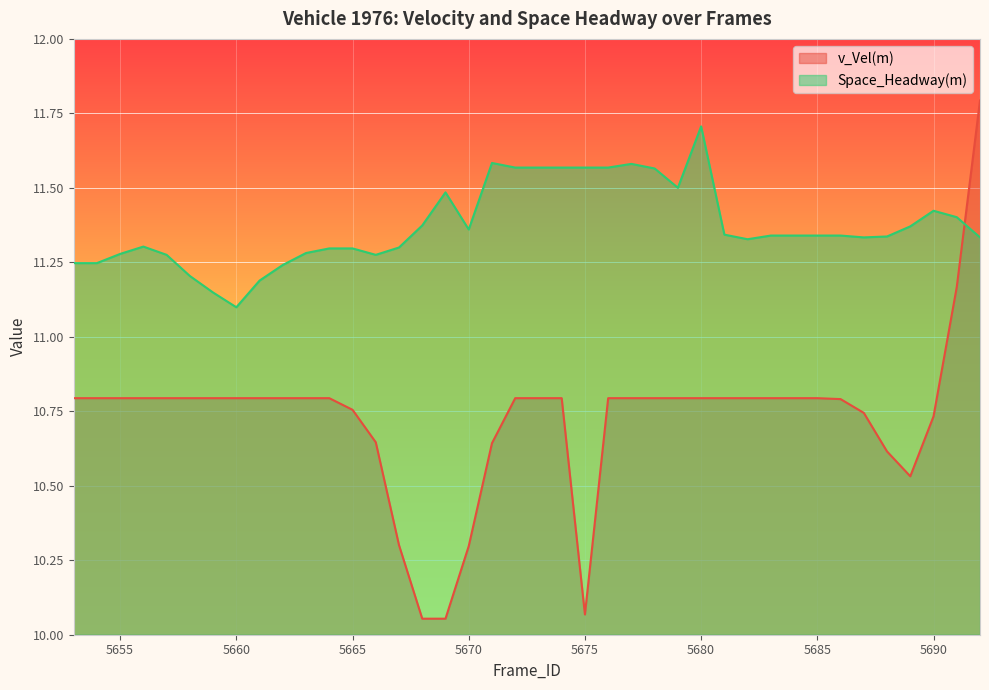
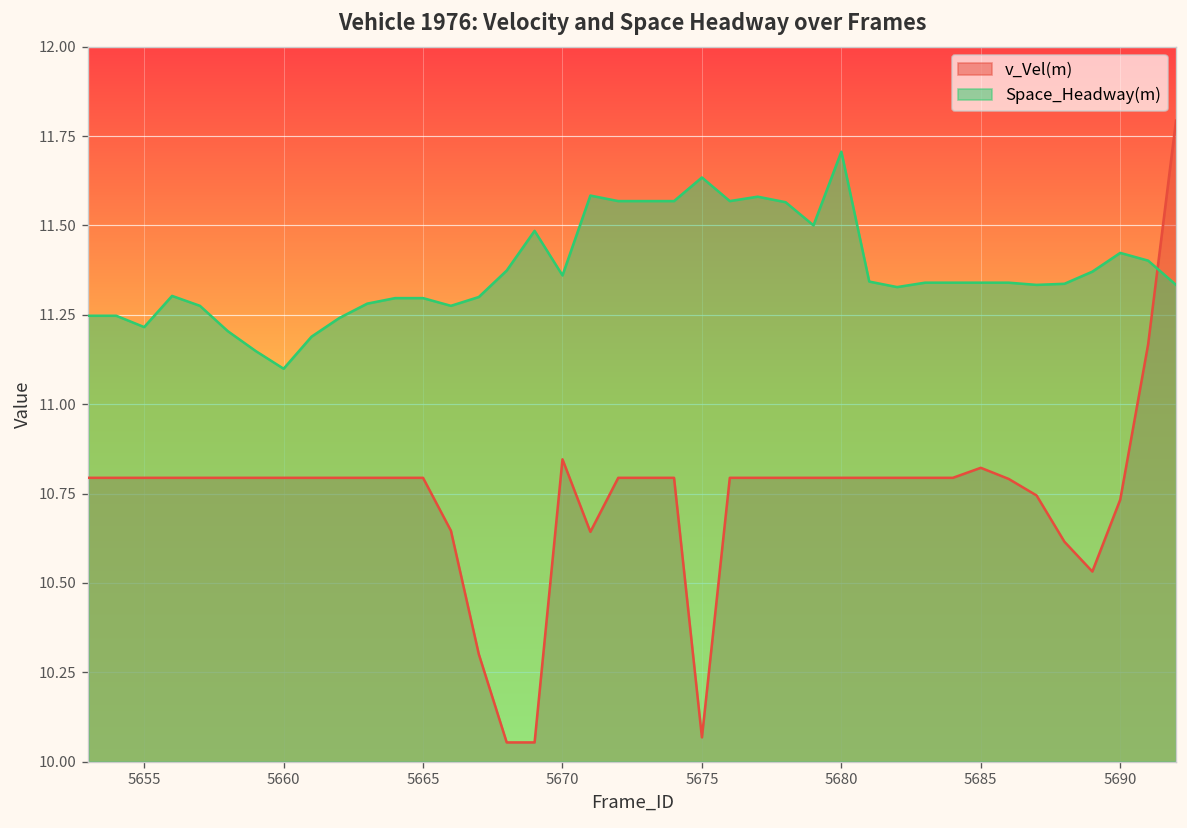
Space_Headway(m), 5655: 11.28 -> 11.22
v_Vel(m), 5665: 10.76 -> 10.79
v_Vel(m), 5670: 10.30 -> 10.85
Space_Headway(m), 5675: 11.57 -> 11.63
v_Vel(m), 5685: 10.79 -> 10.82
